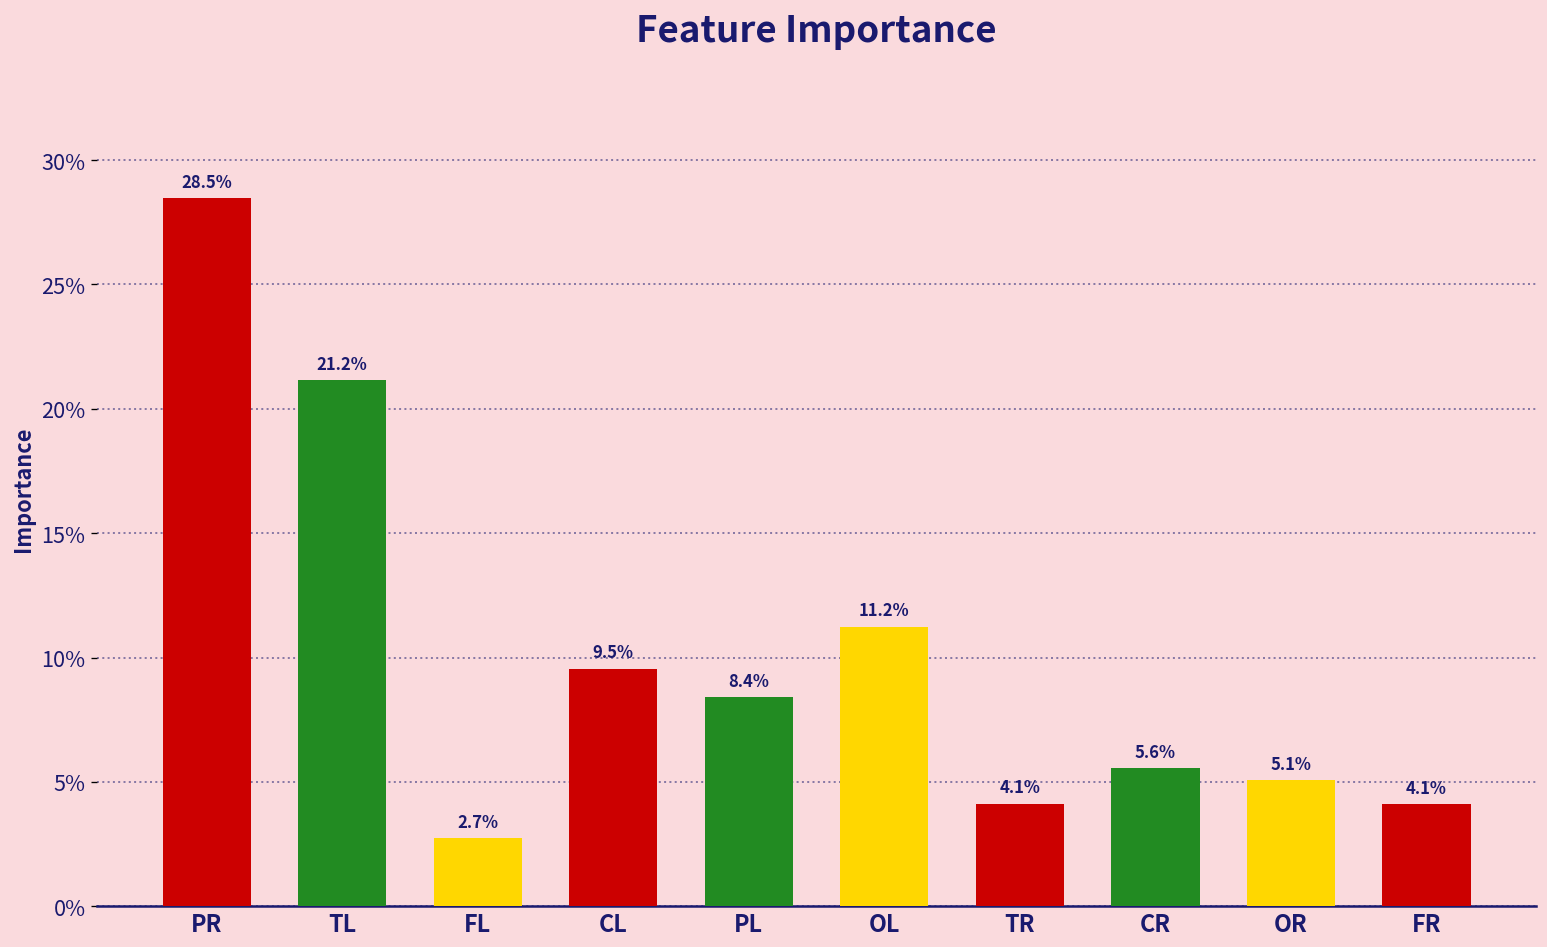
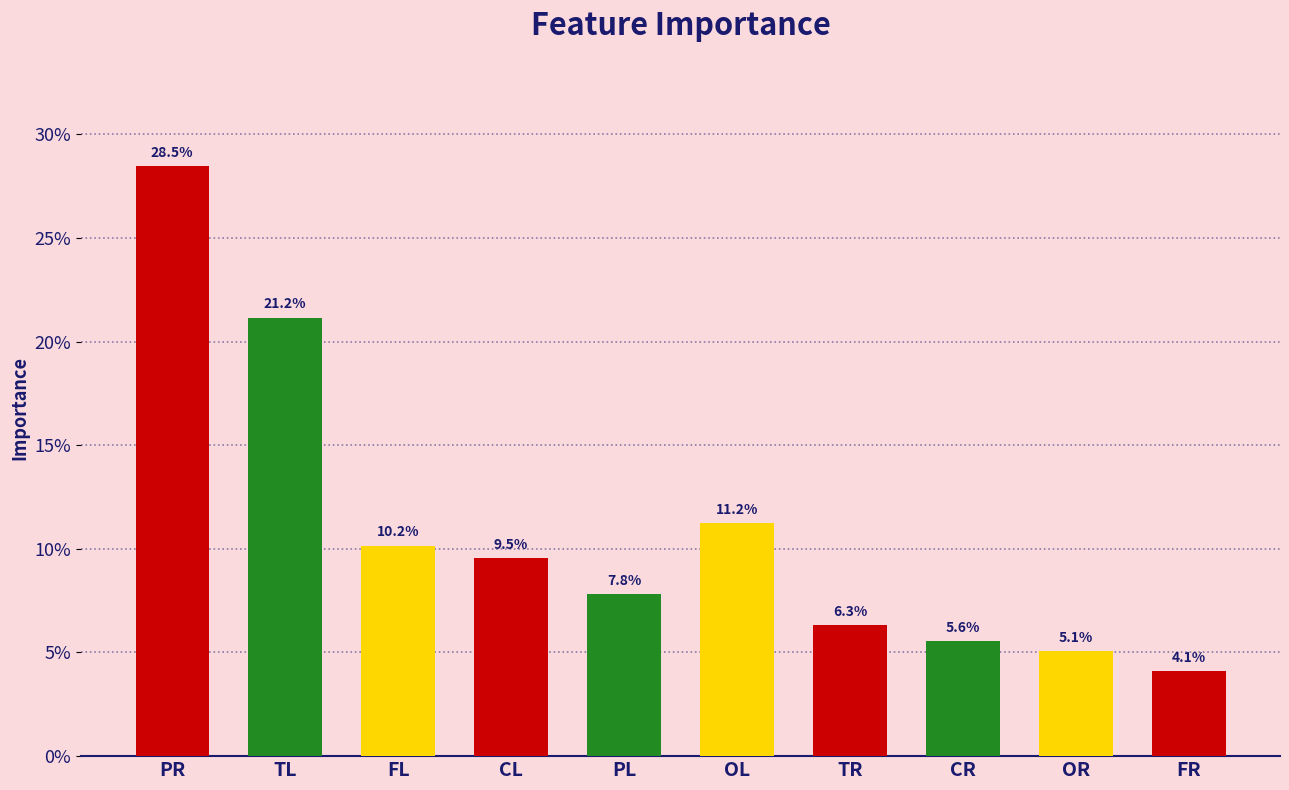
FL: 2.7% -> 10.2%
PL: 8.4% -> 7.8%
TR: 4.1% -> 6.3%
